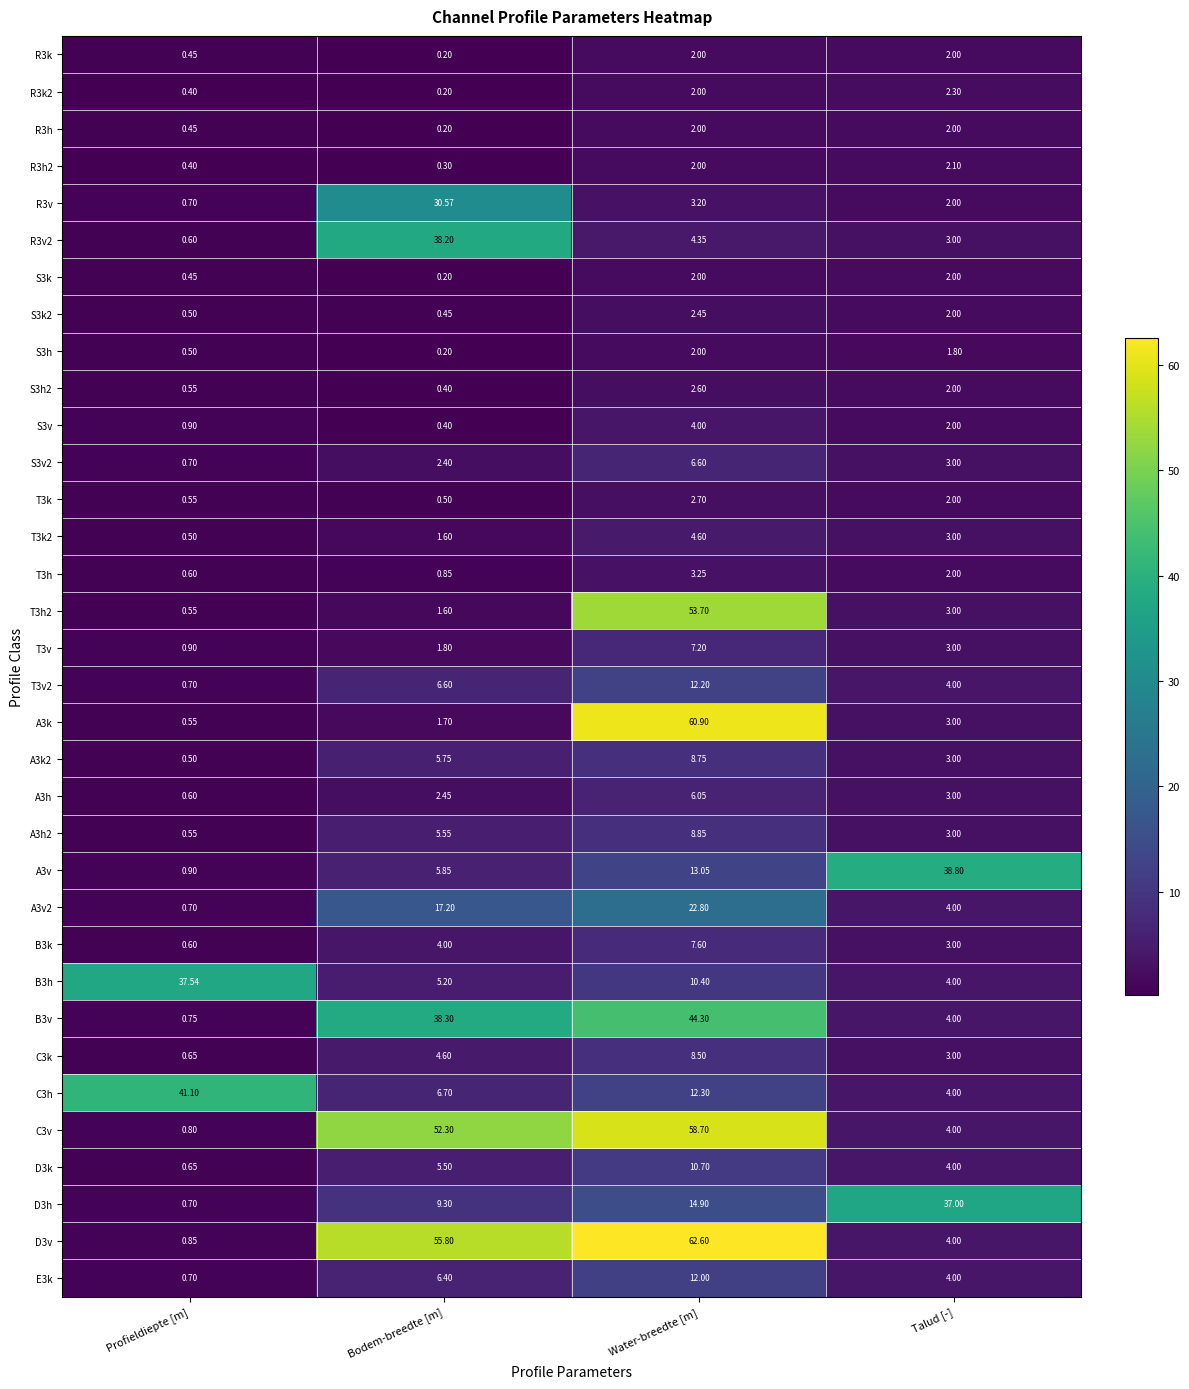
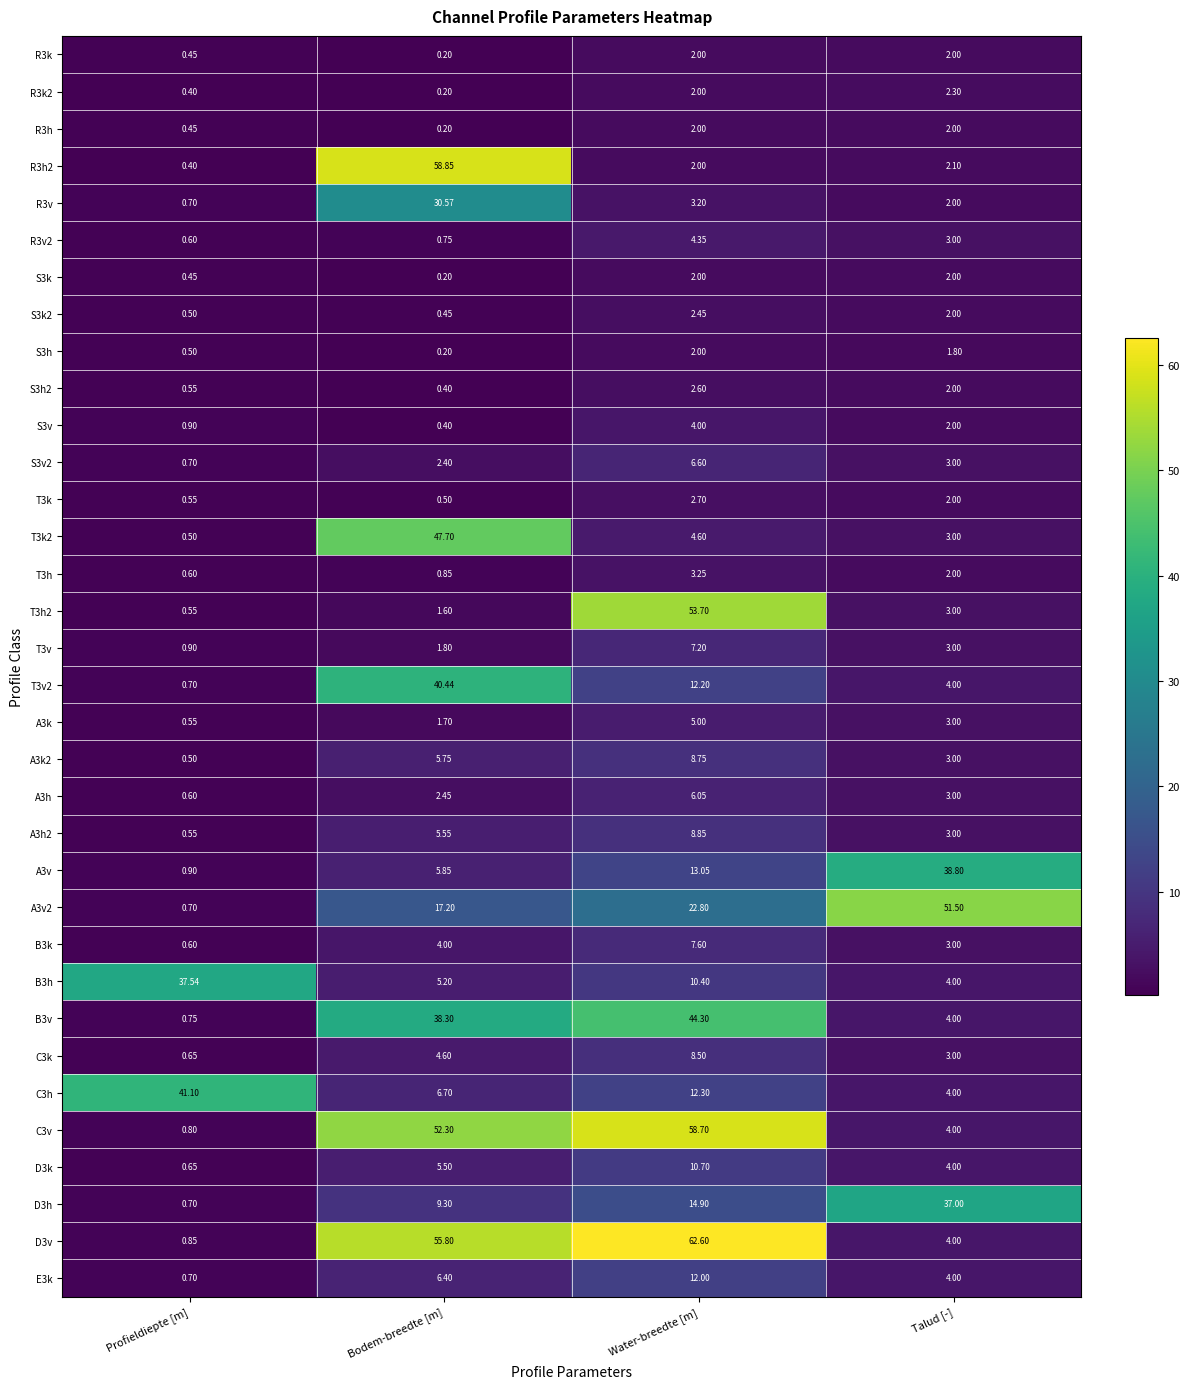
R3h2, Bodem-breedte [m]: 0.30 -> 58.85
R3v2, Bodem-breedte [m]: 38.20 -> 0.75
T3k2, Bodem-breedte [m]: 1.60 -> 47.70
T3v2, Bodem-breedte [m]: 6.60 -> 40.44
A3k, Water-breedte [m]: 60.90 -> 5.00
A3v2, Talud [-]: 4.00 -> 51.50
